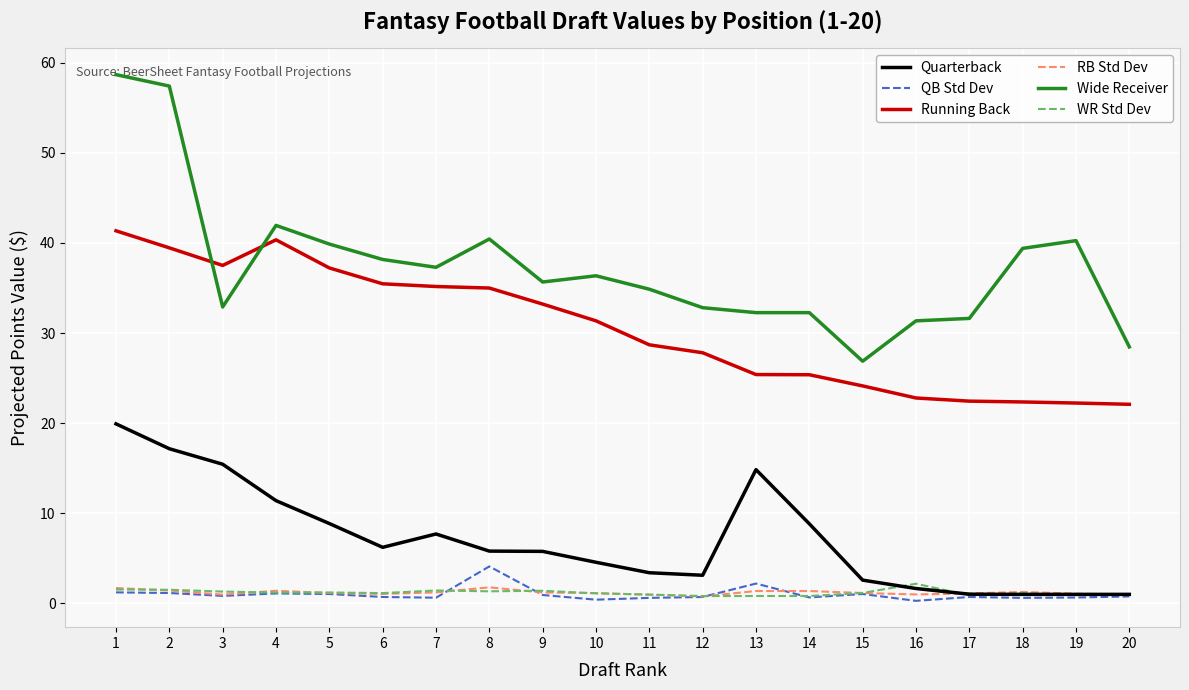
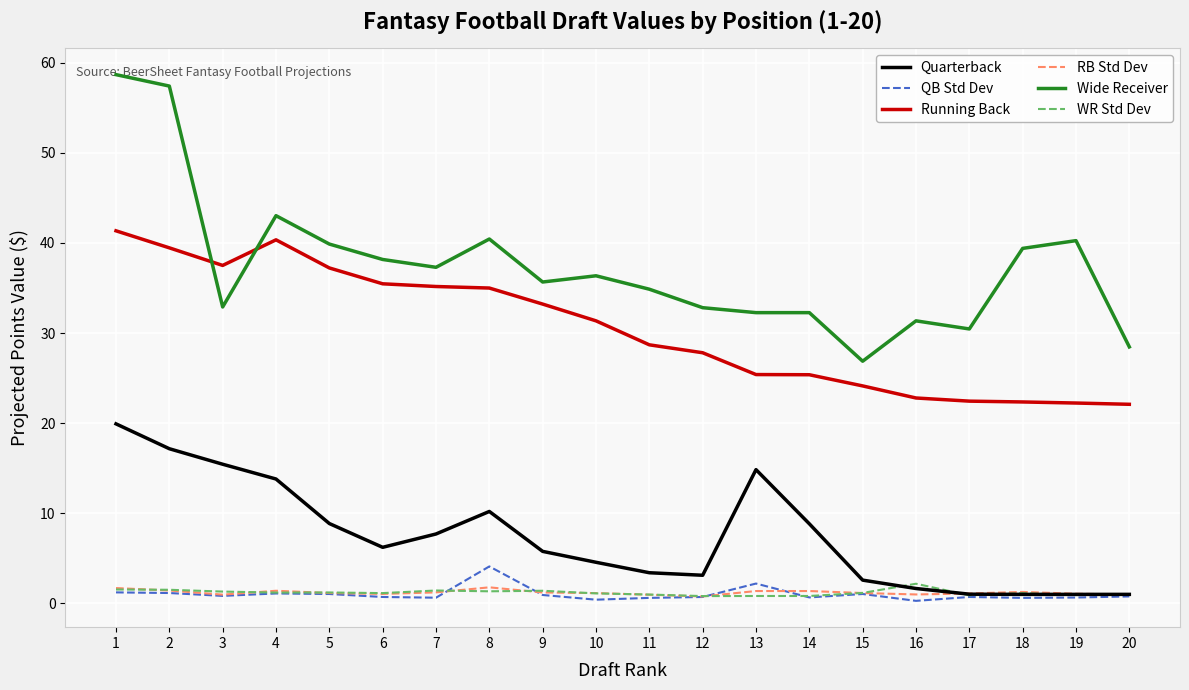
Quarterback, 4: 11 -> 14
Wide Receiver, 4: 42 -> 43
Quarterback, 8: 6 -> 10
Wide Receiver, 17: 32 -> 30
